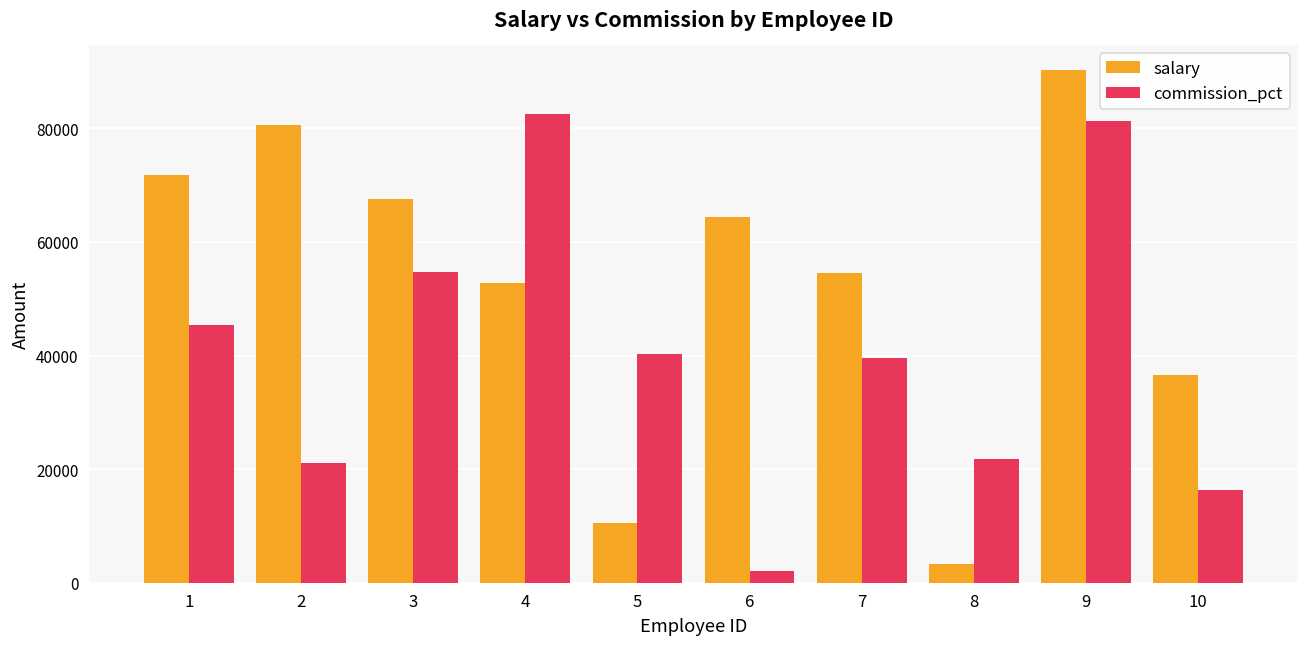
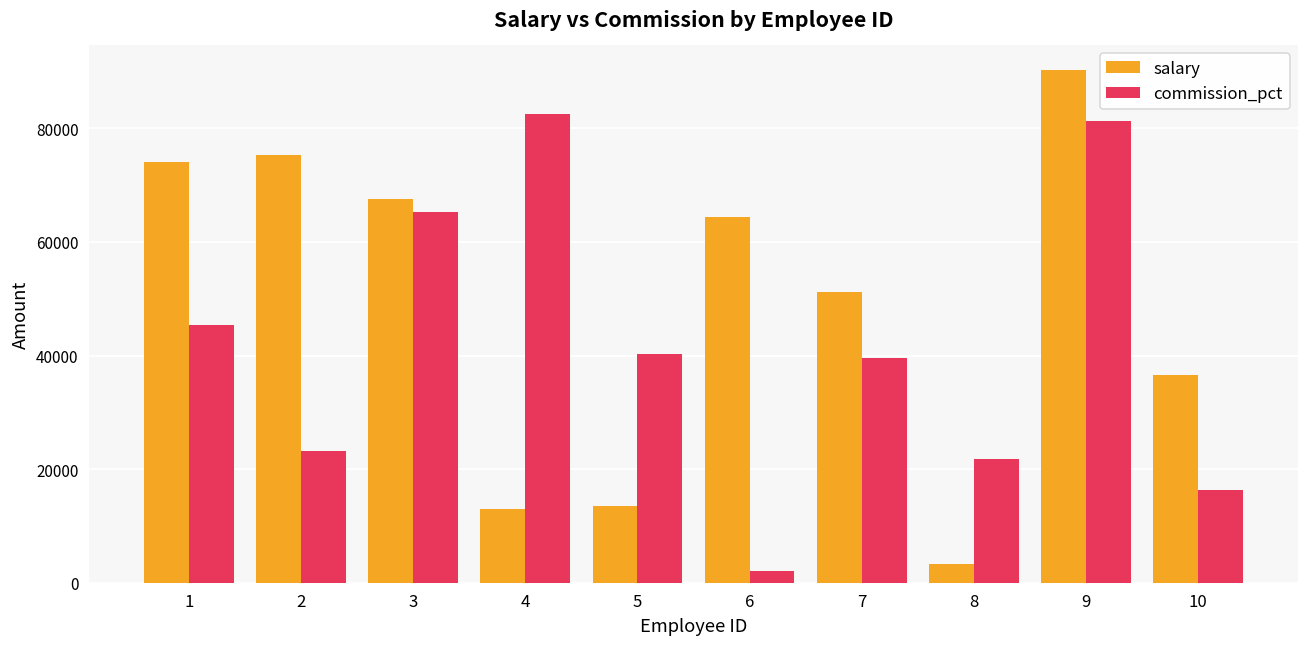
salary, 1: 72000 -> 74000
salary, 2: 81000 -> 75000
commission_pct, 2: 21000 -> 23000
commission_pct, 3: 55000 -> 65000
salary, 4: 53000 -> 13000
salary, 5: 10000 -> 13000
salary, 7: 55000 -> 51000
